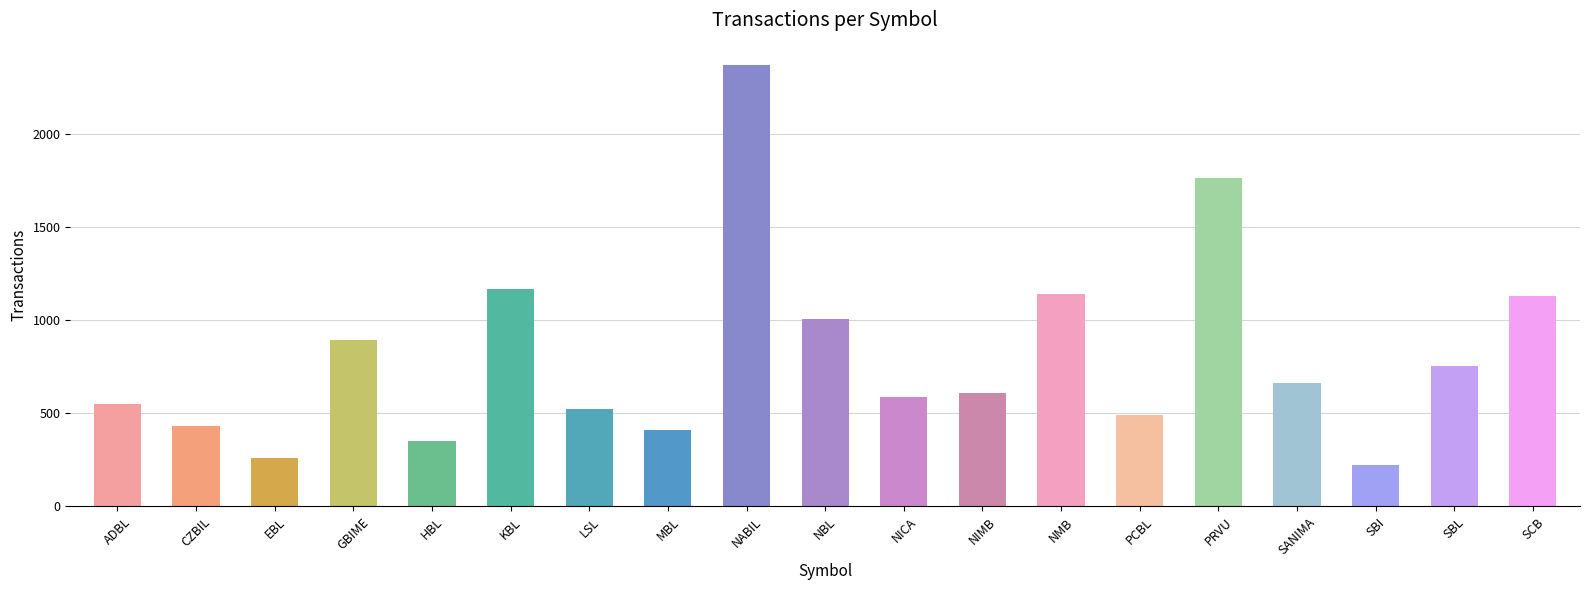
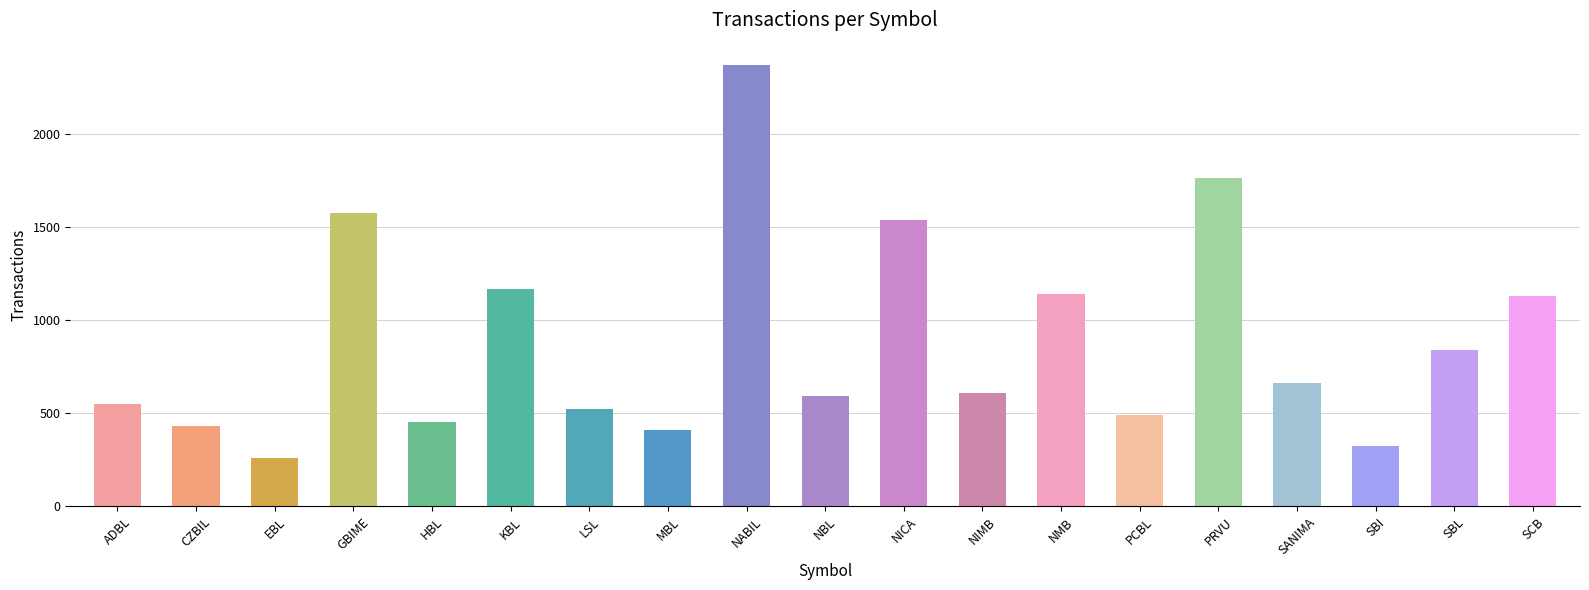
GBIME: 890 -> 1580
HBL: 350 -> 450
NBL: 1010 -> 600
NICA: 590 -> 1540
SBI: 220 -> 330
SBL: 760 -> 840
